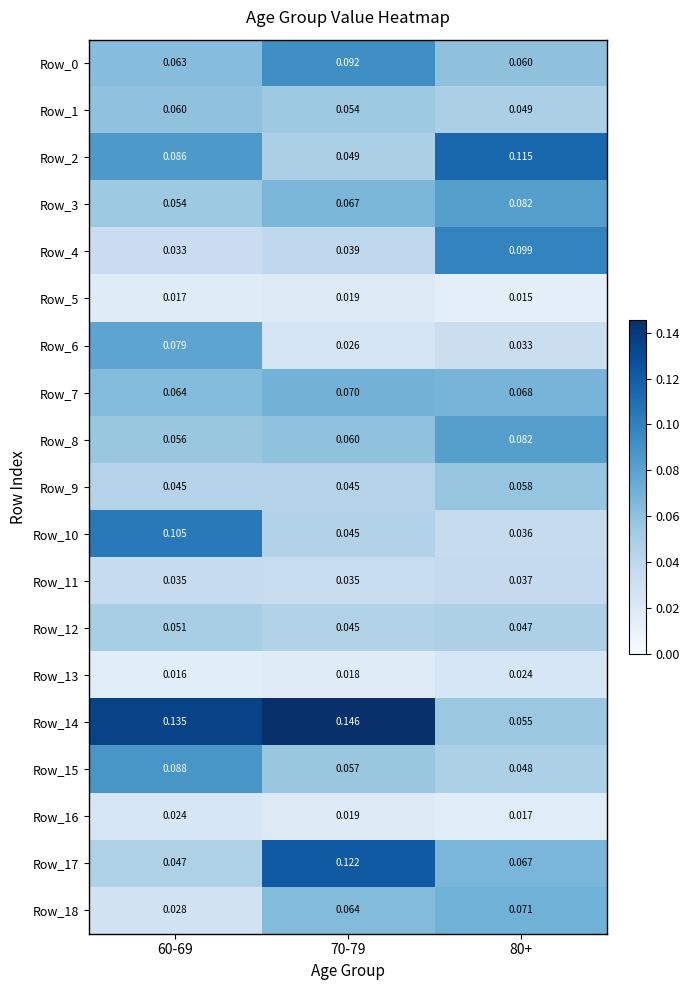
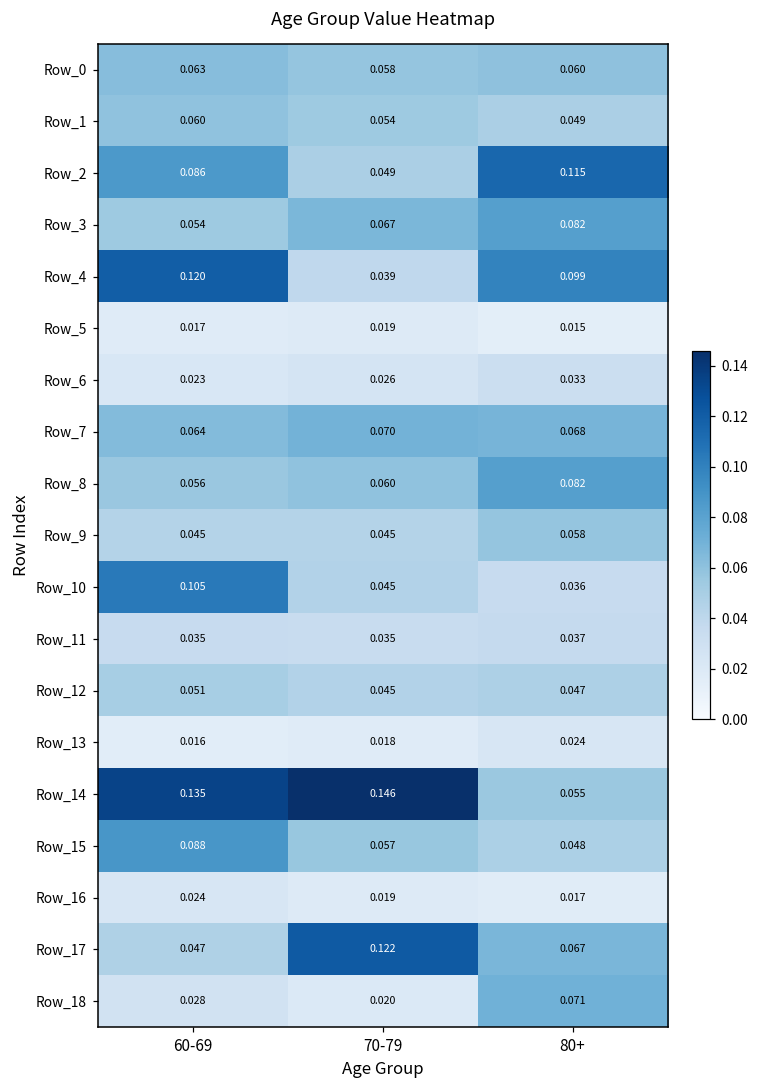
Row_0, 70-79: 0.092 -> 0.058
Row_4, 60-69: 0.033 -> 0.120
Row_6, 60-69: 0.079 -> 0.023
Row_18, 70-79: 0.064 -> 0.020
